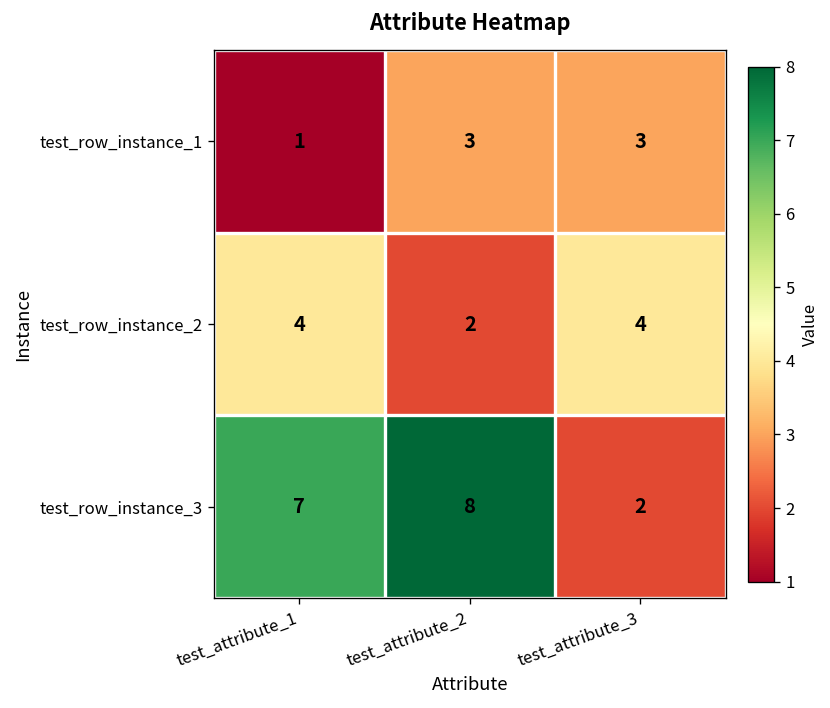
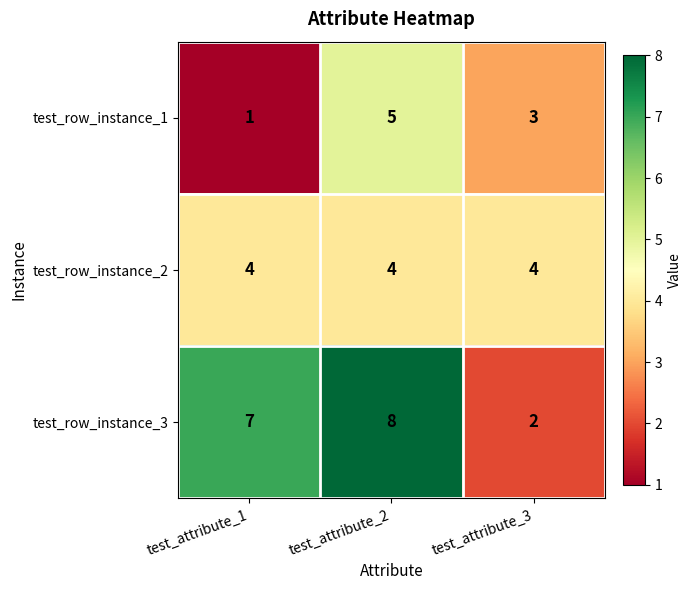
test_row_instance_1, test_attribute_2: 3 -> 5
test_row_instance_2, test_attribute_2: 2 -> 4
